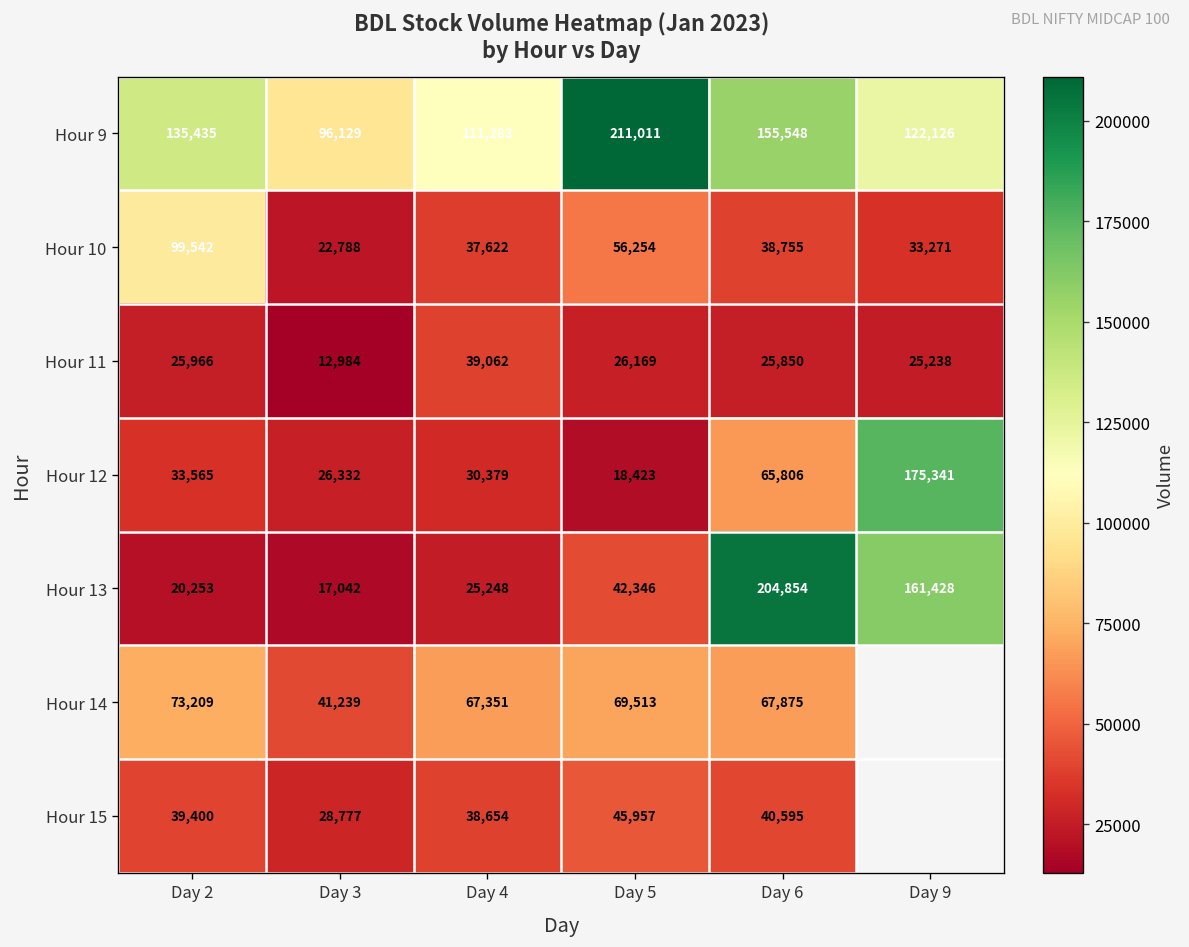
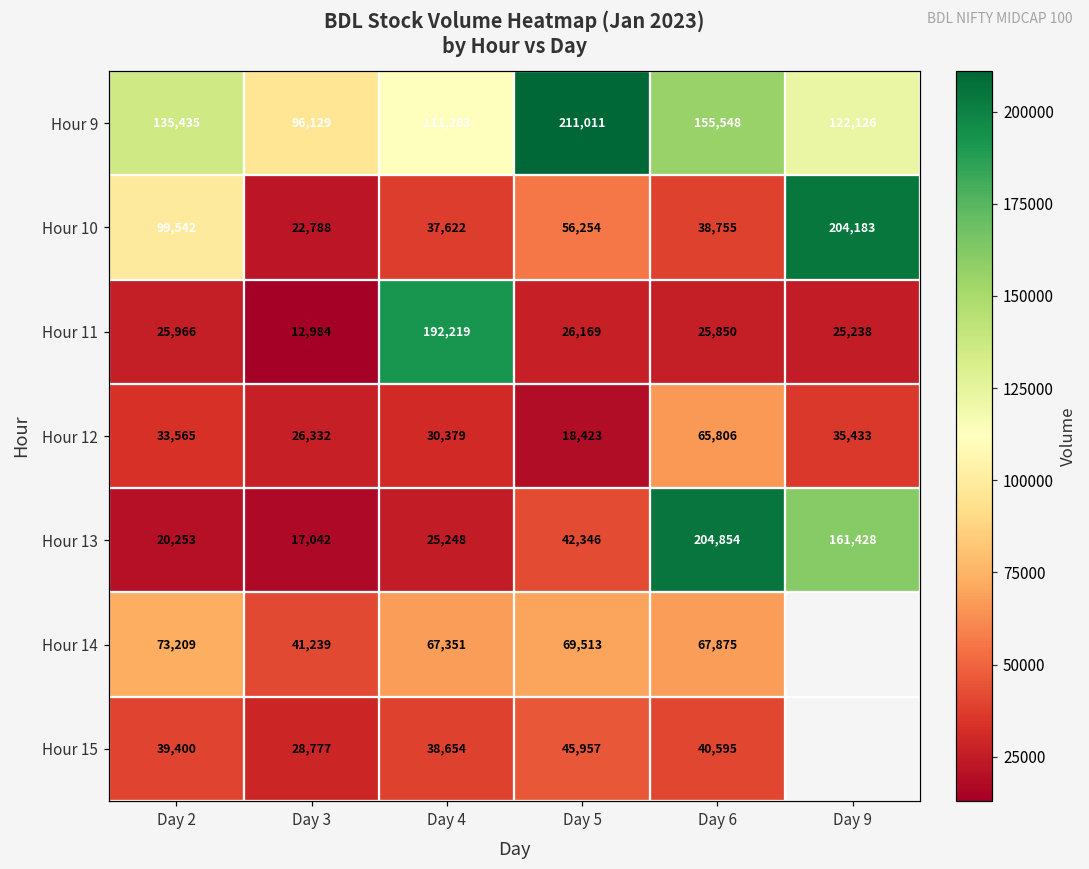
Hour 10, Day 9: 33,271 -> 204,183
Hour 11, Day 4: 39,062 -> 192,219
Hour 12, Day 9: 175,341 -> 35,433
